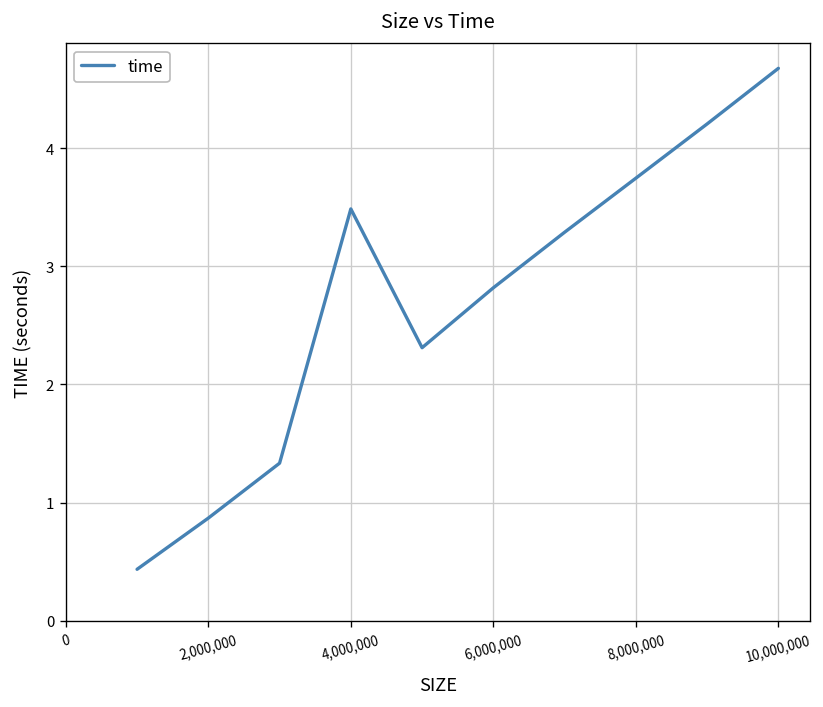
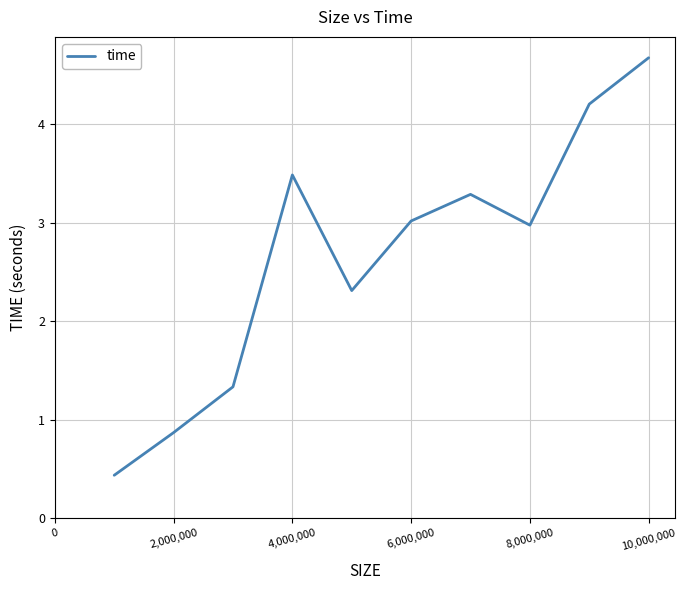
6,000,000: 2.8 -> 3.0
8,000,000: 3.7 -> 3.0
